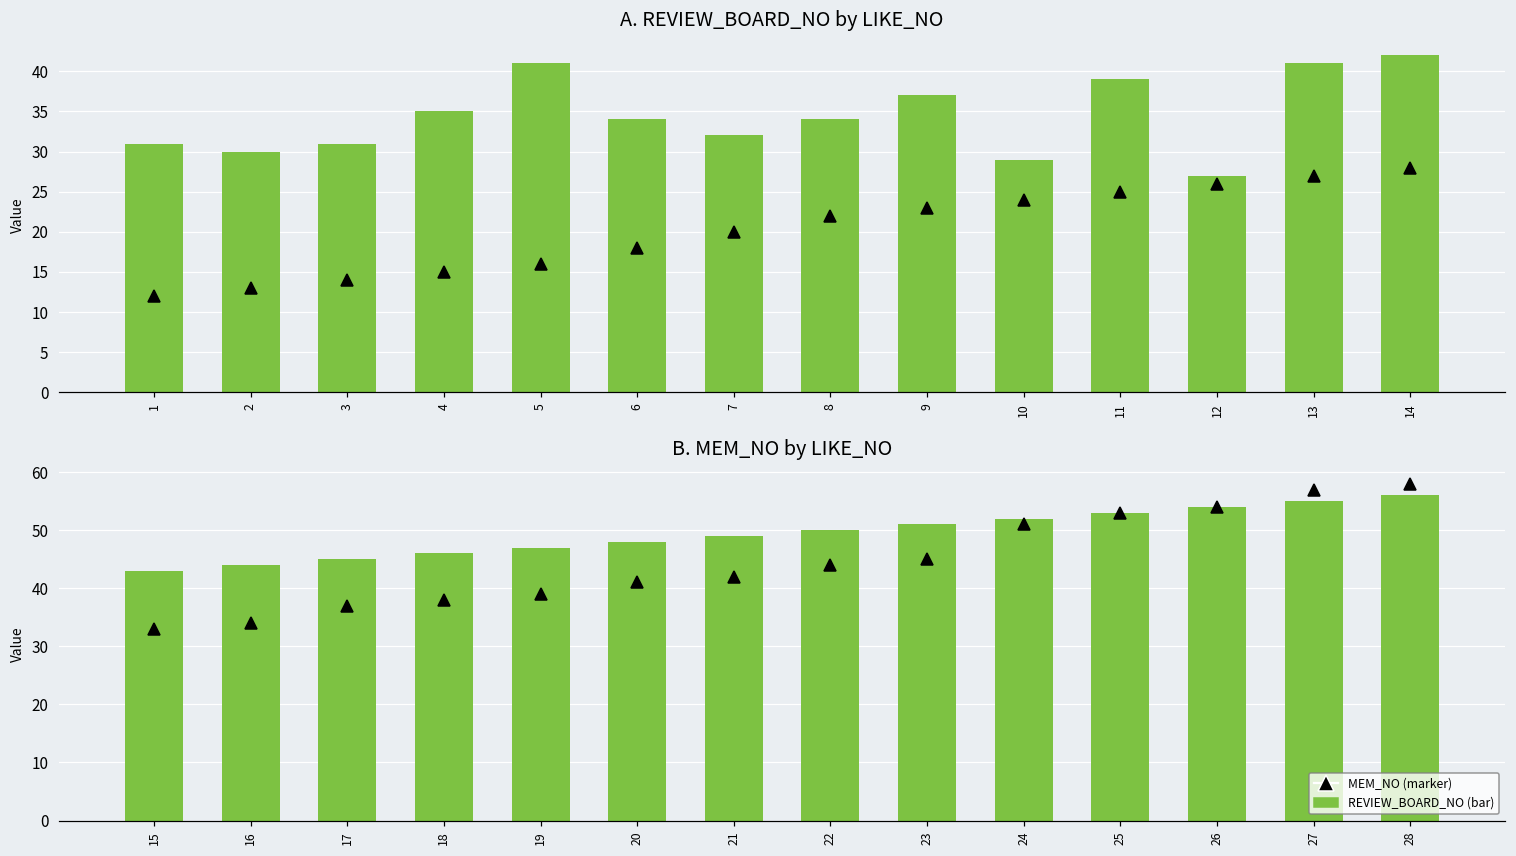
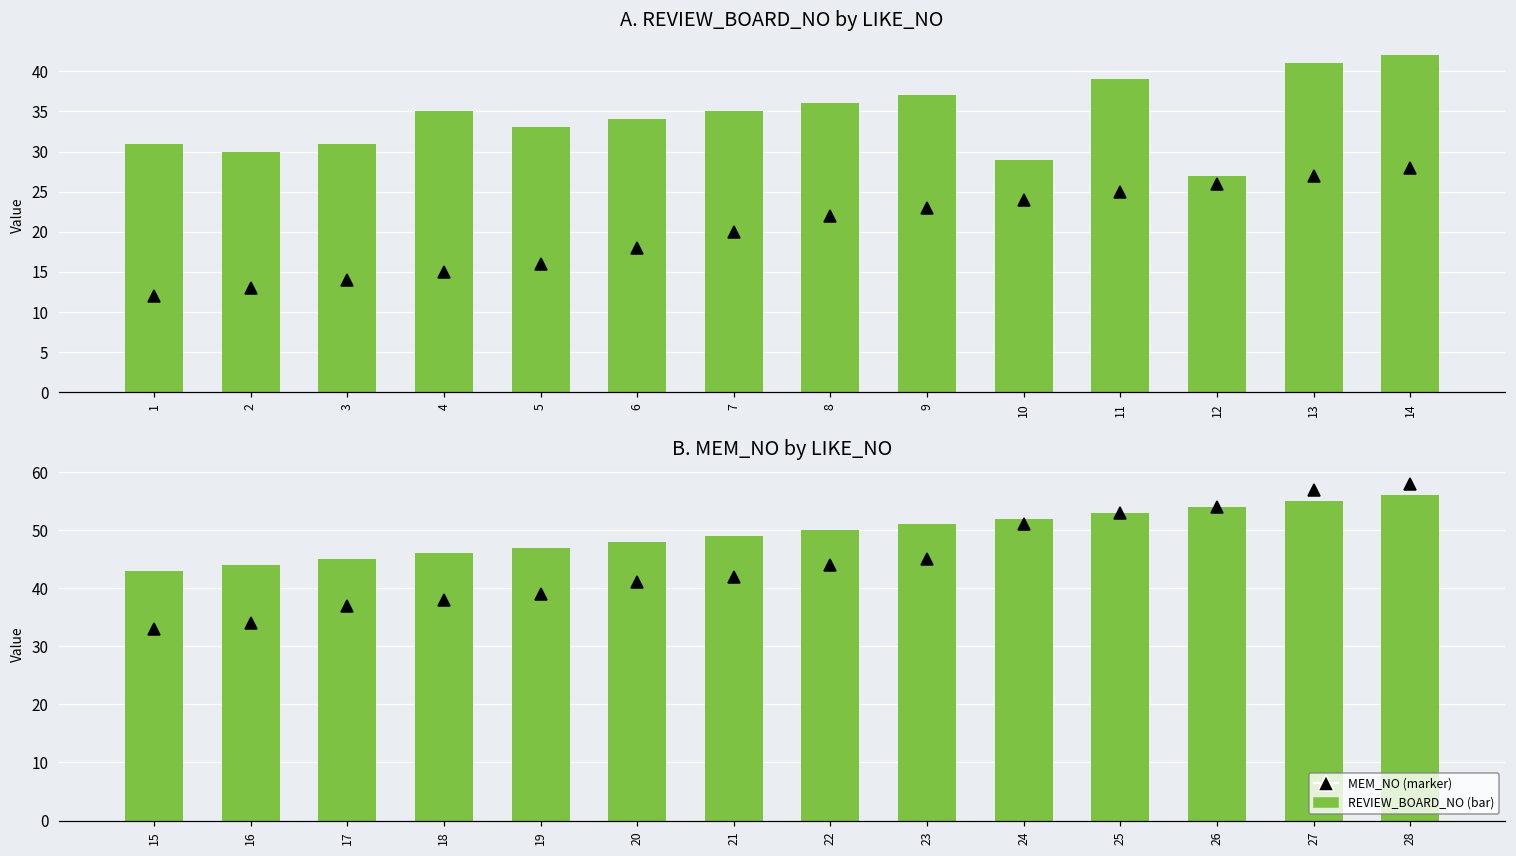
A. REVIEW_BOARD_NO by LIKE_NO, REVIEW_BOARD_NO (bar), 5: 41 -> 33
A. REVIEW_BOARD_NO by LIKE_NO, REVIEW_BOARD_NO (bar), 7: 32 -> 35
A. REVIEW_BOARD_NO by LIKE_NO, REVIEW_BOARD_NO (bar), 8: 34 -> 36
